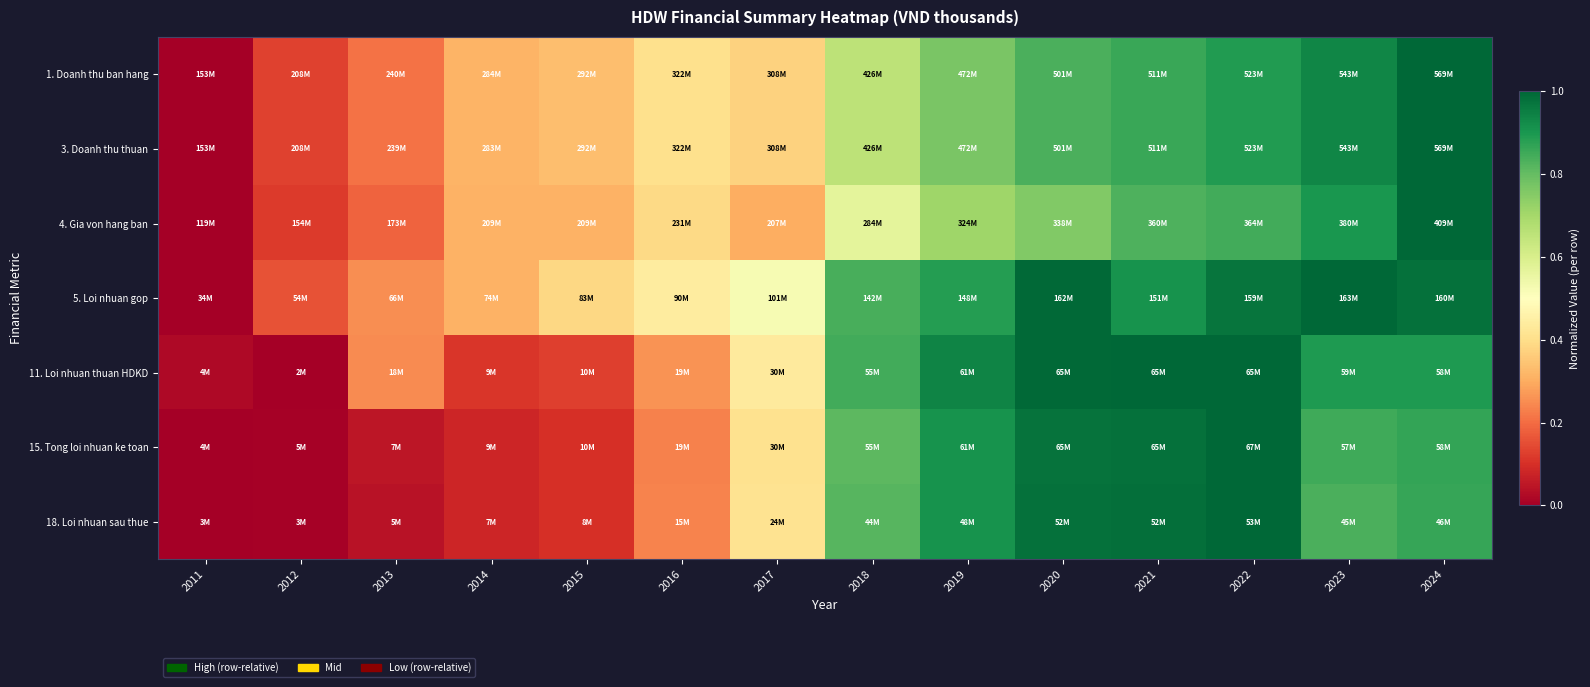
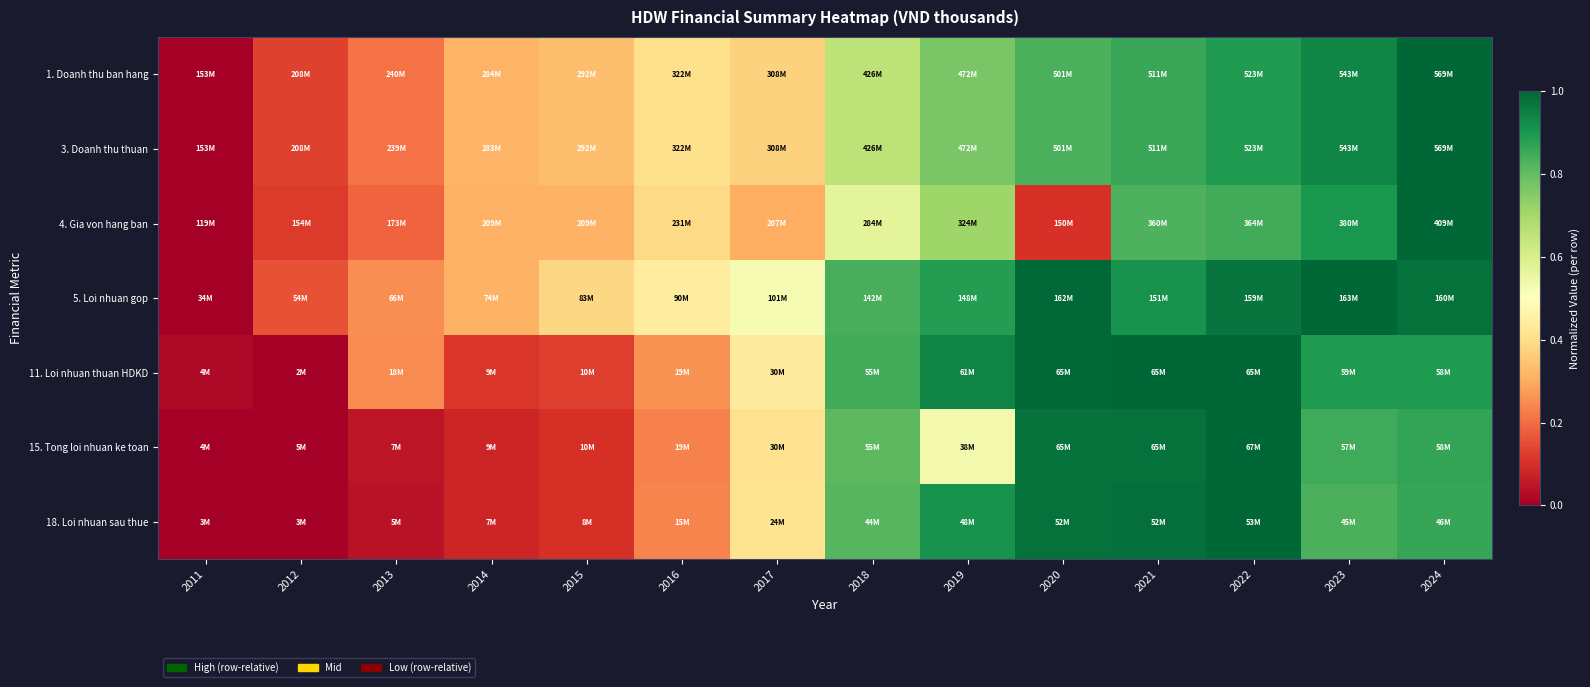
4. Gia von hang ban, 2020: 338M -> 150M
15. Tong loi nhuan ke toan, 2019: 61M -> 38M
